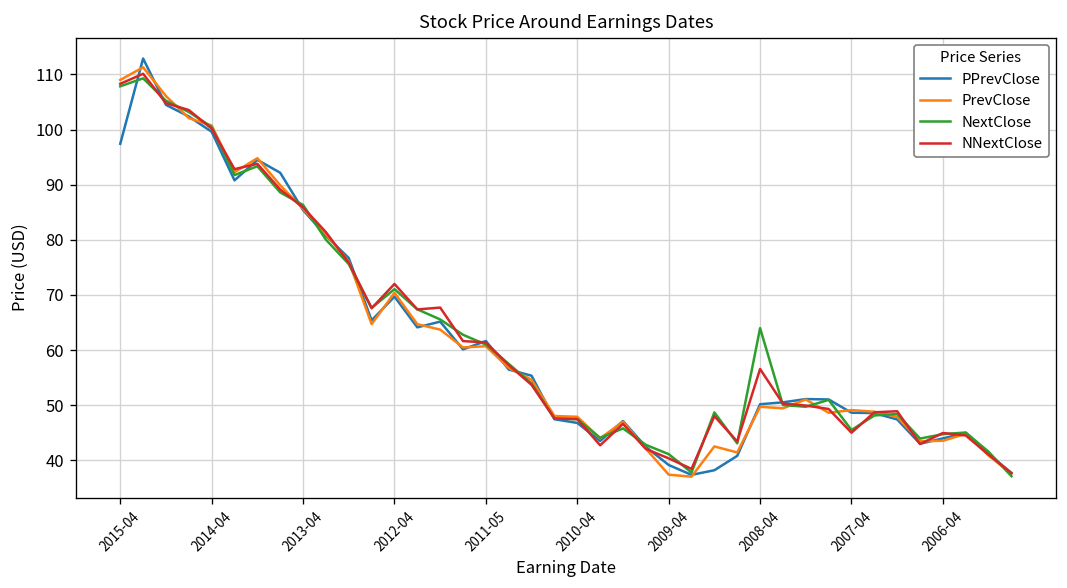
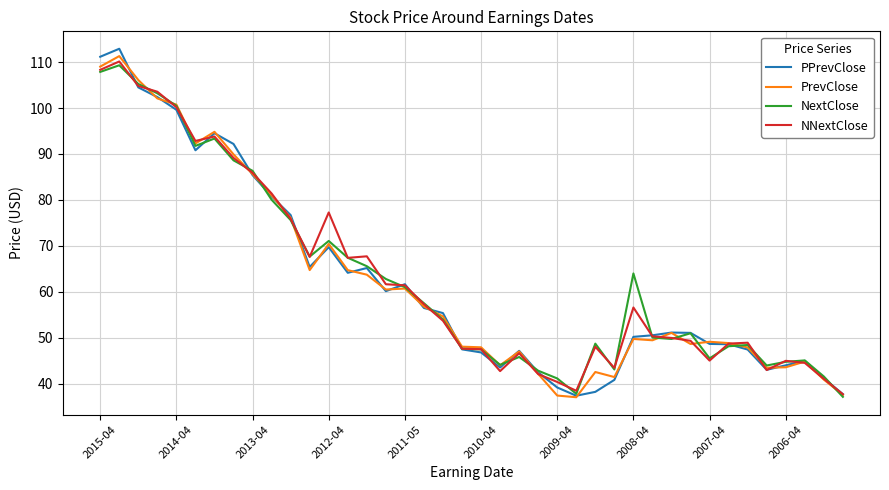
PPrevClose, 2015-04: 97 -> 111
NNextClose, 2012-04: 72 -> 77
